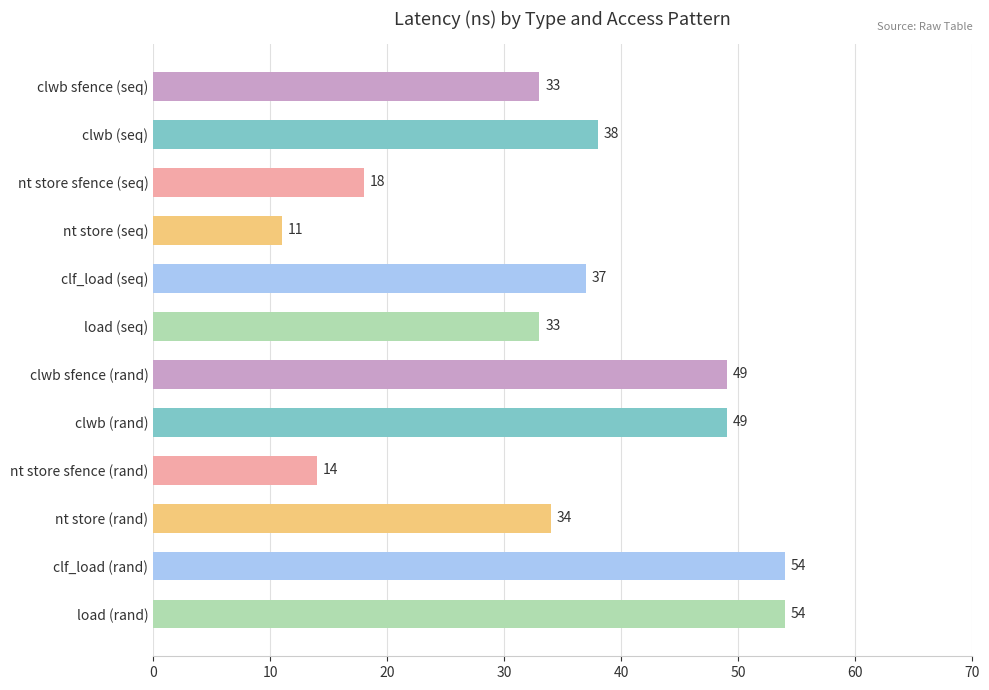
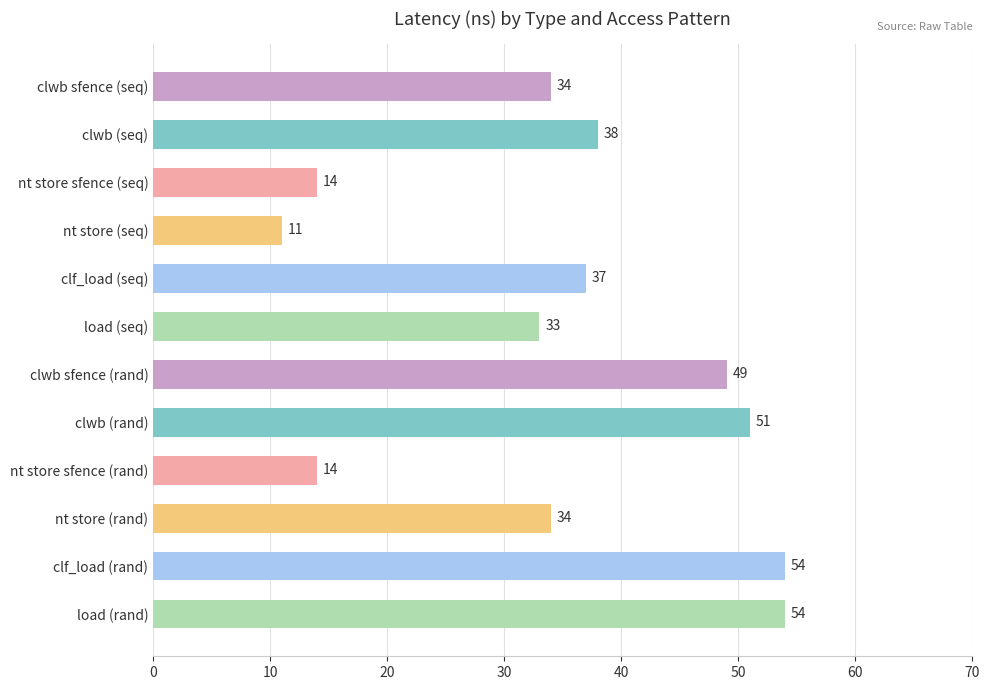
clwb sfence (seq): 33 -> 34
nt store sfence (seq): 18 -> 14
clwb (rand): 49 -> 51
